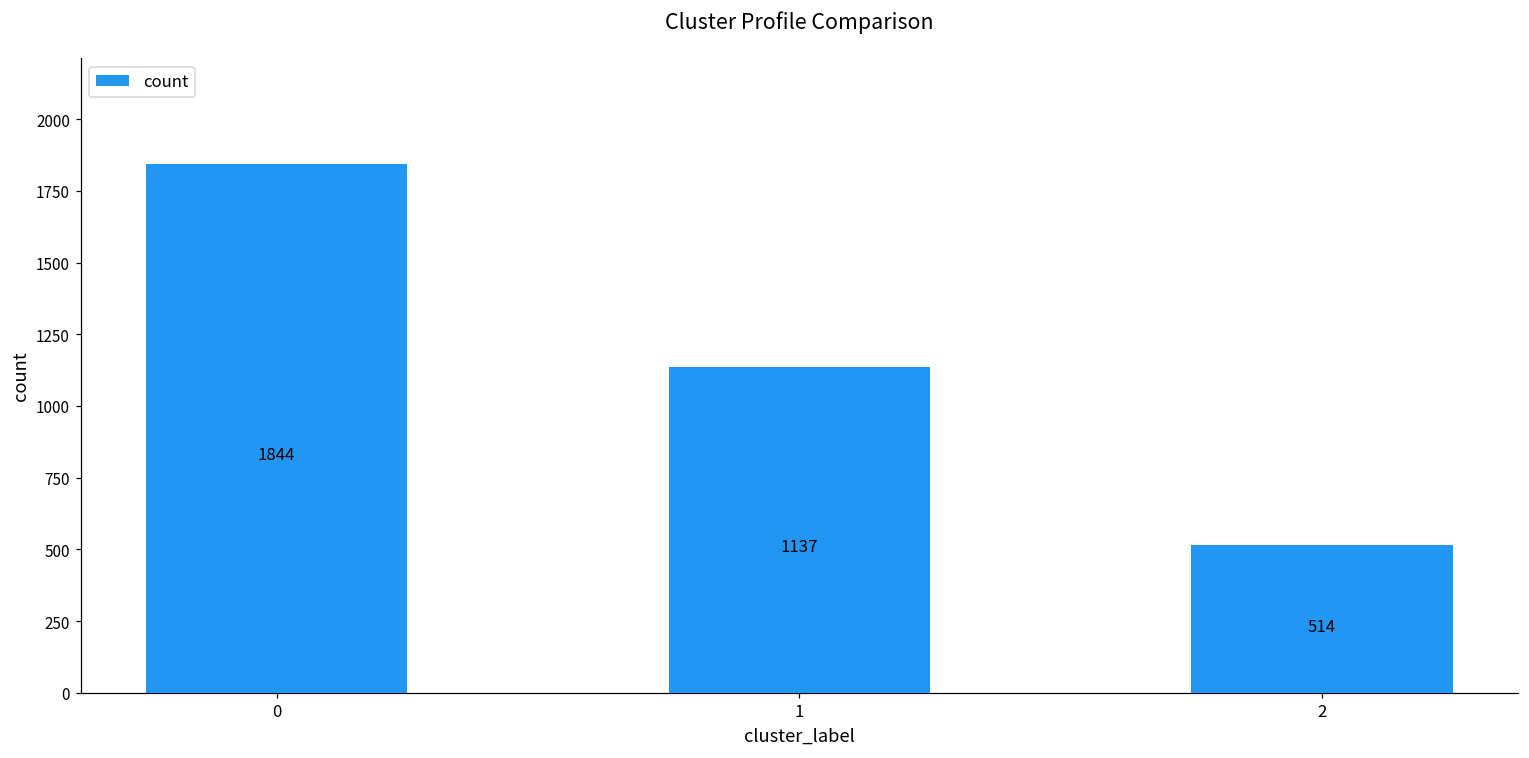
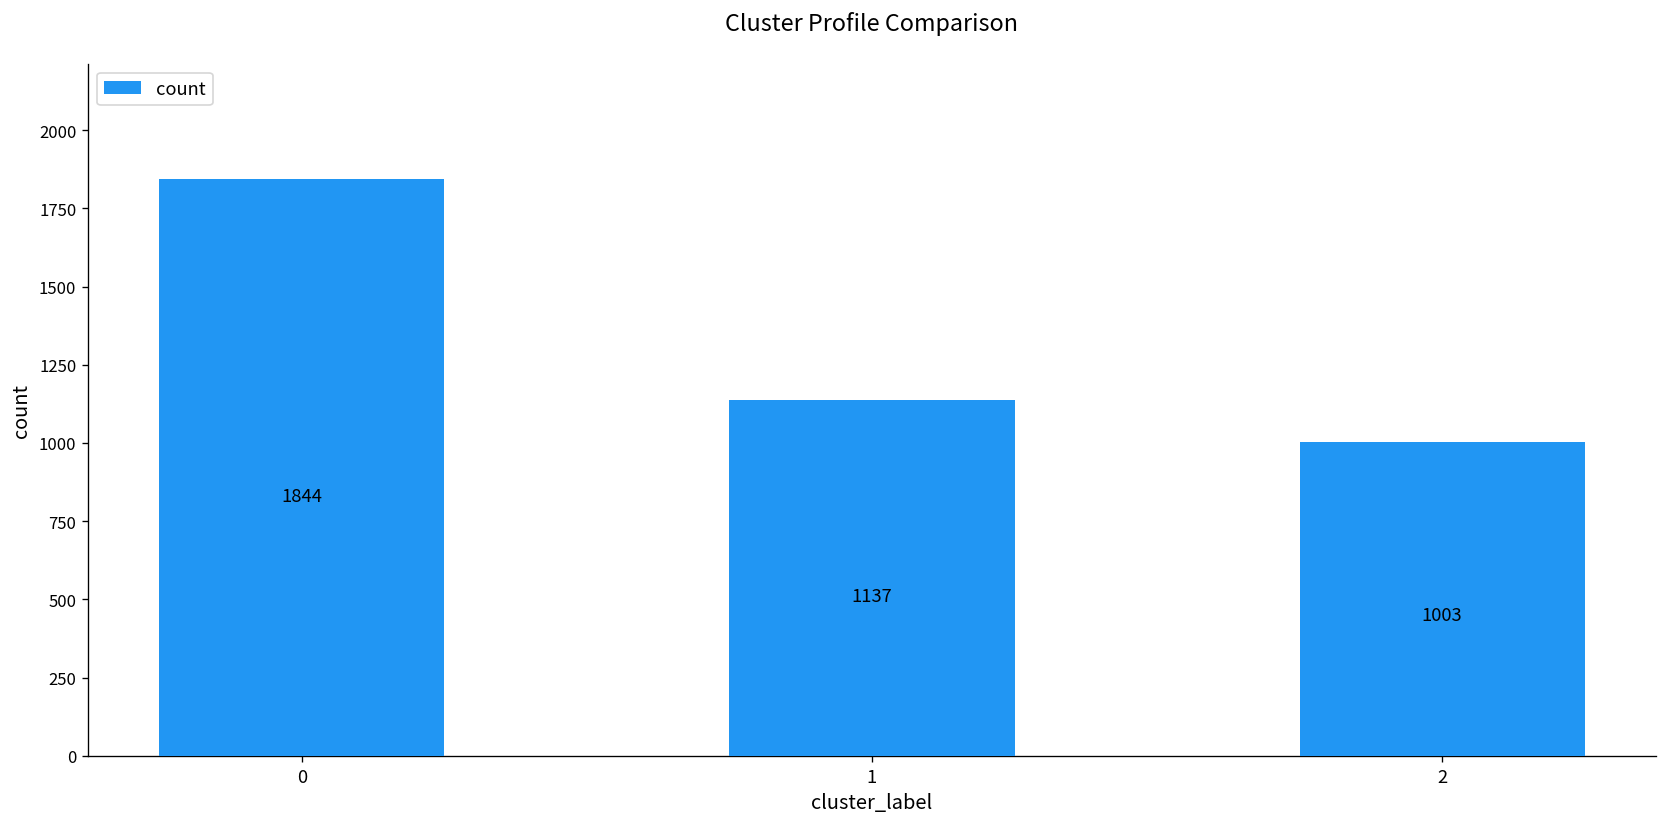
2: 514 -> 1003
